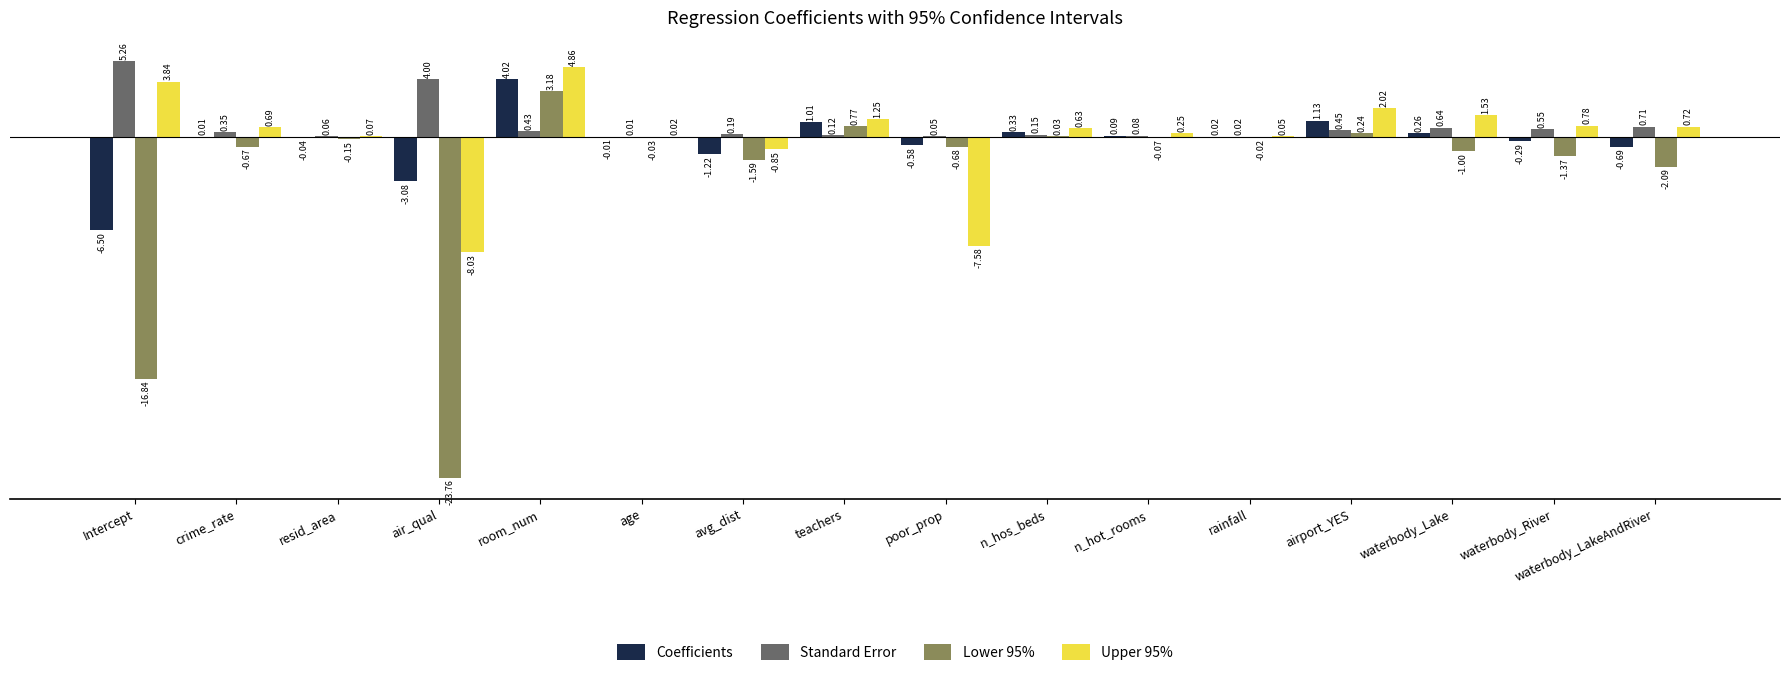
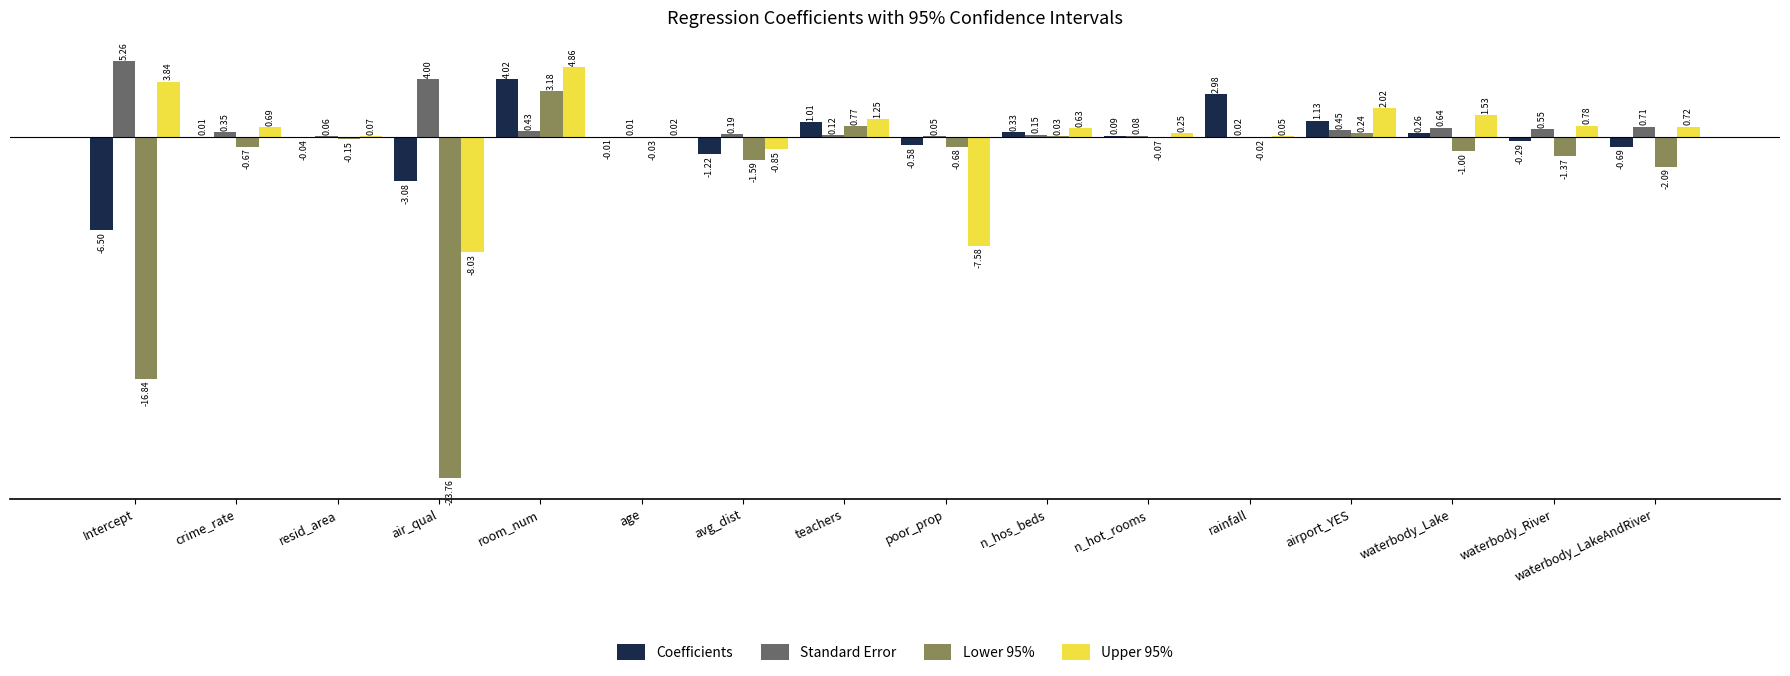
Coefficients, rainfall: 0.02 -> 2.98
